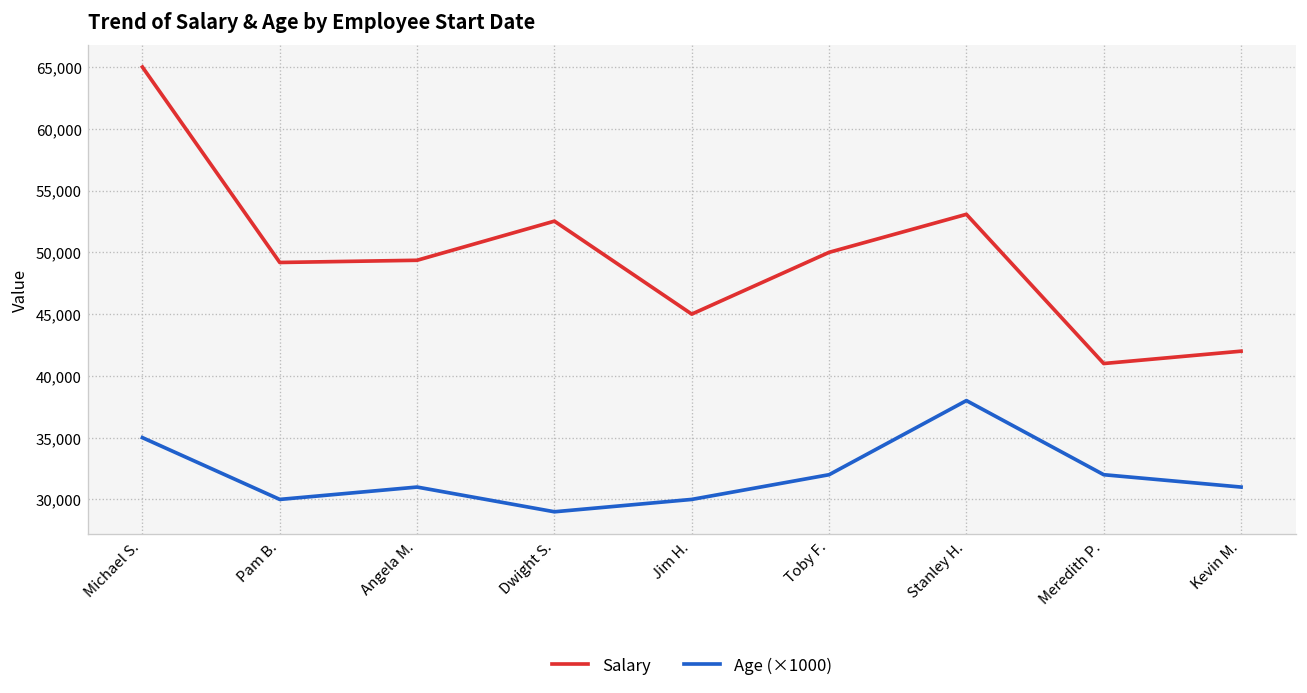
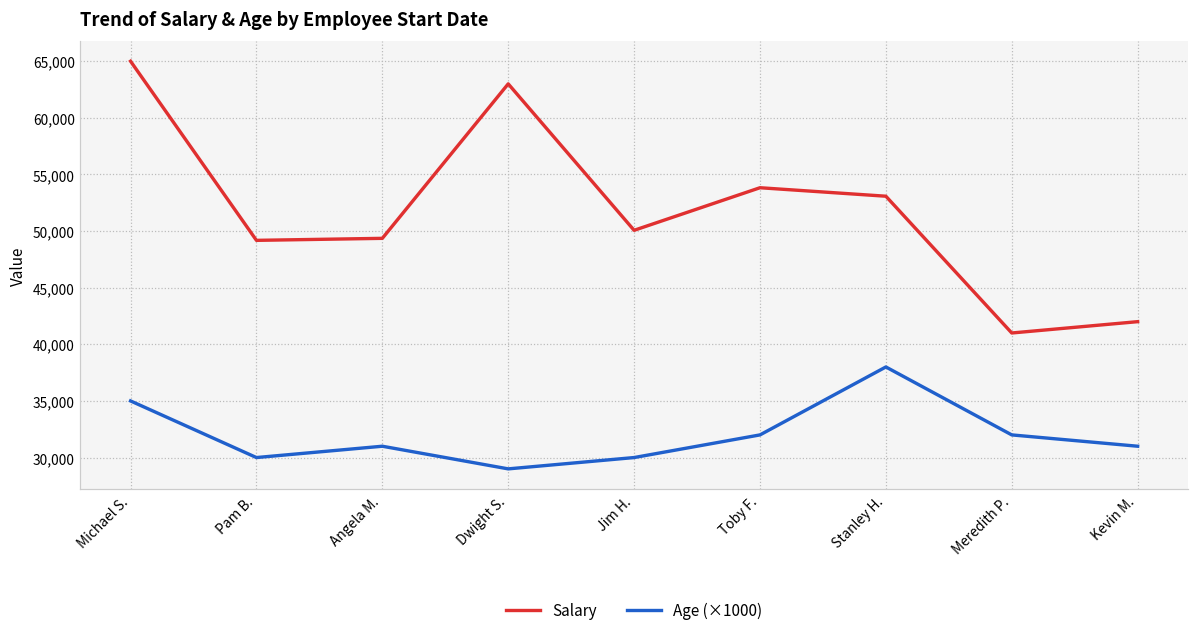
Salary, Dwight S.: 52,500 -> 63,000
Salary, Jim H.: 45,000 -> 50,100
Salary, Toby F.: 50,000 -> 53,800
